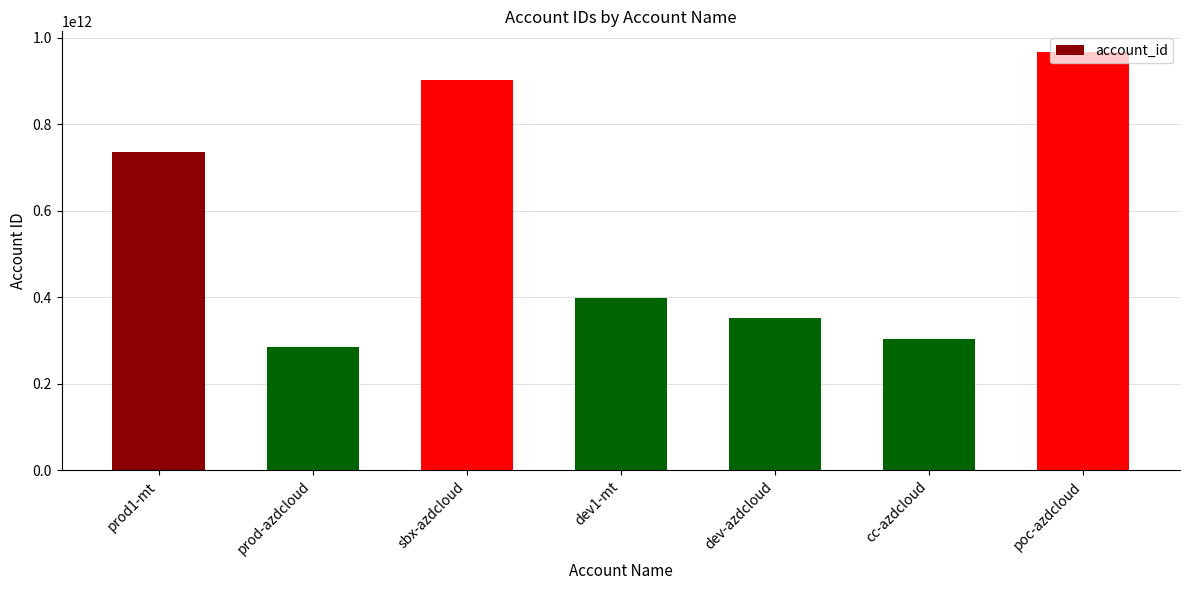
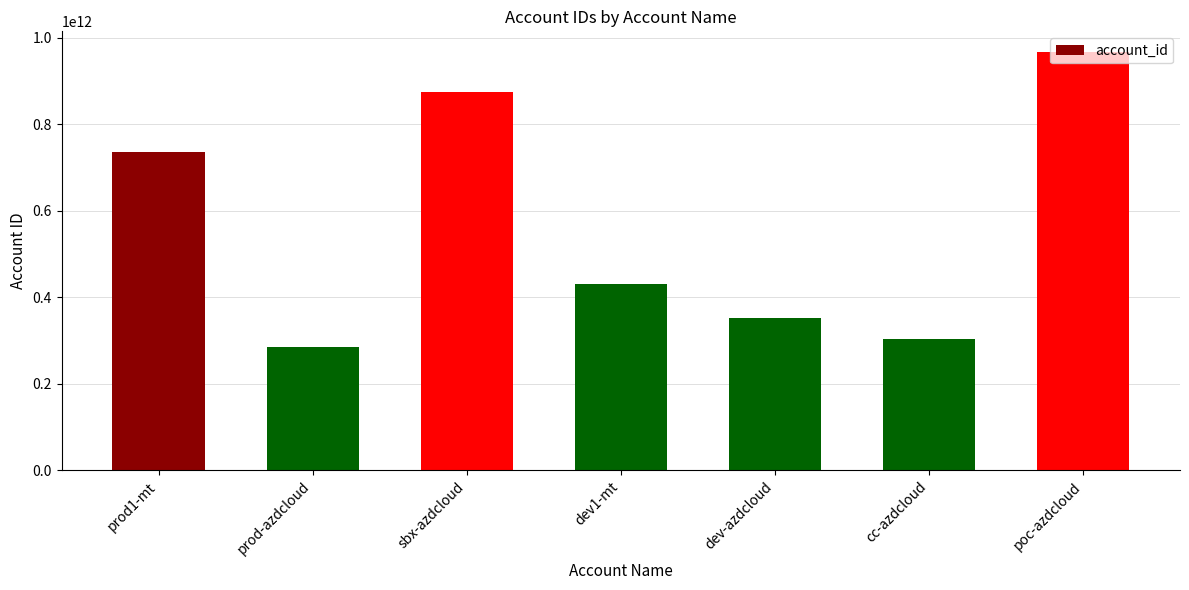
sbx-azdcloud: 900000000000 -> 870000000000
dev1-mt: 400000000000 -> 430000000000
